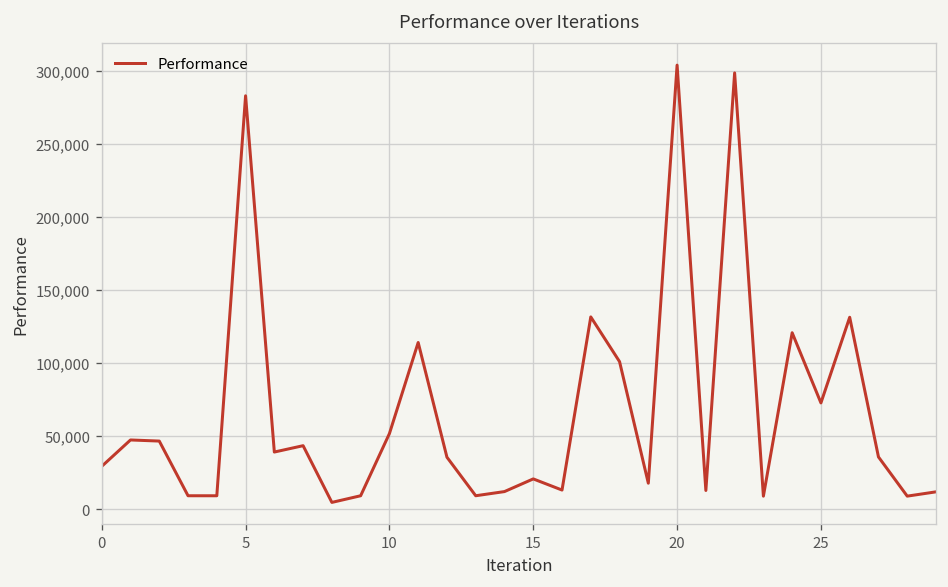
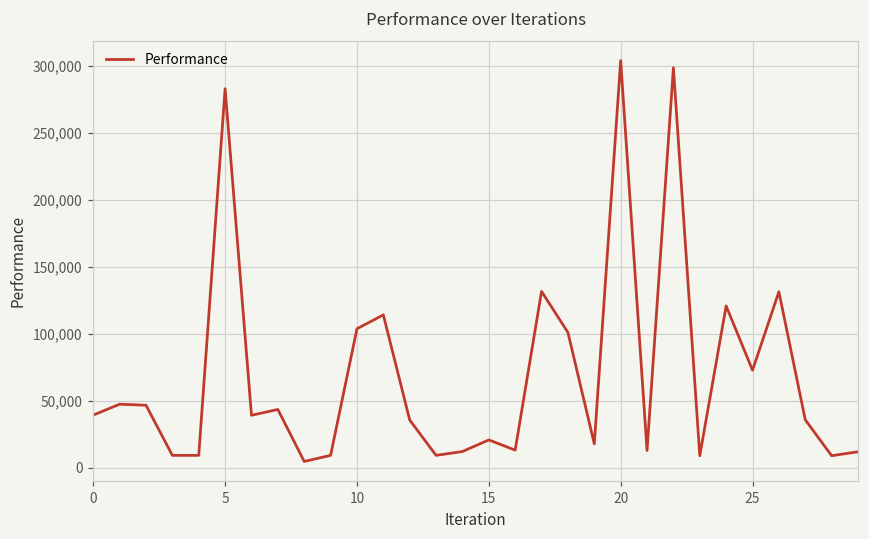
0: 29,000 -> 39,000
10: 52,000 -> 104,000
